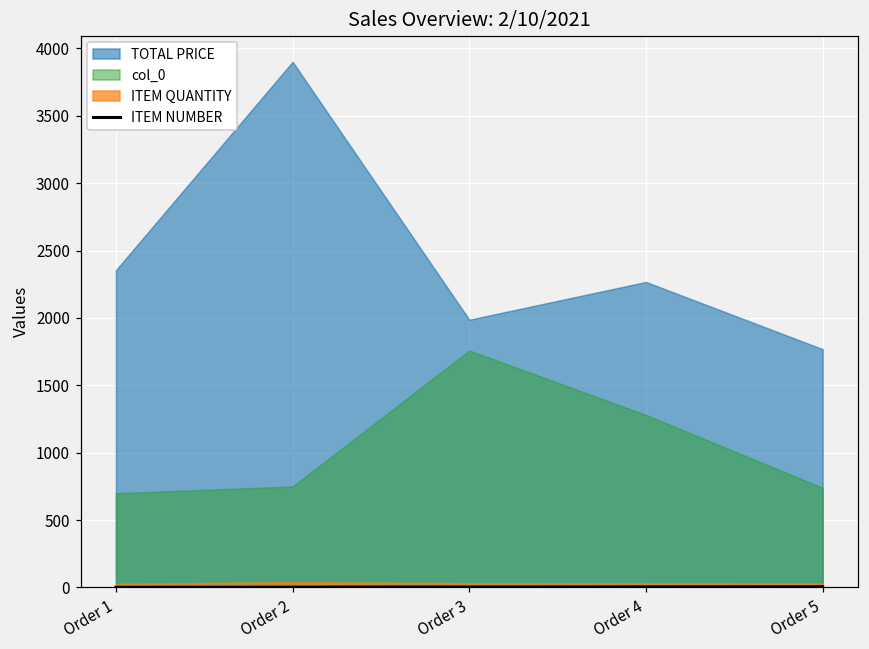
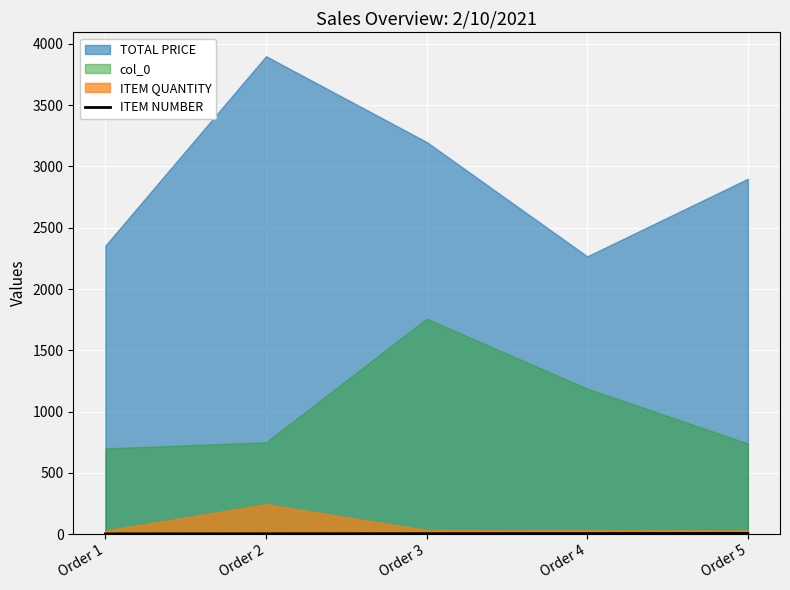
ITEM QUANTITY, Order 2: 40 -> 240
TOTAL PRICE, Order 3: 1990 -> 3200
col_0, Order 4: 1280 -> 1190
TOTAL PRICE, Order 5: 1770 -> 2900
